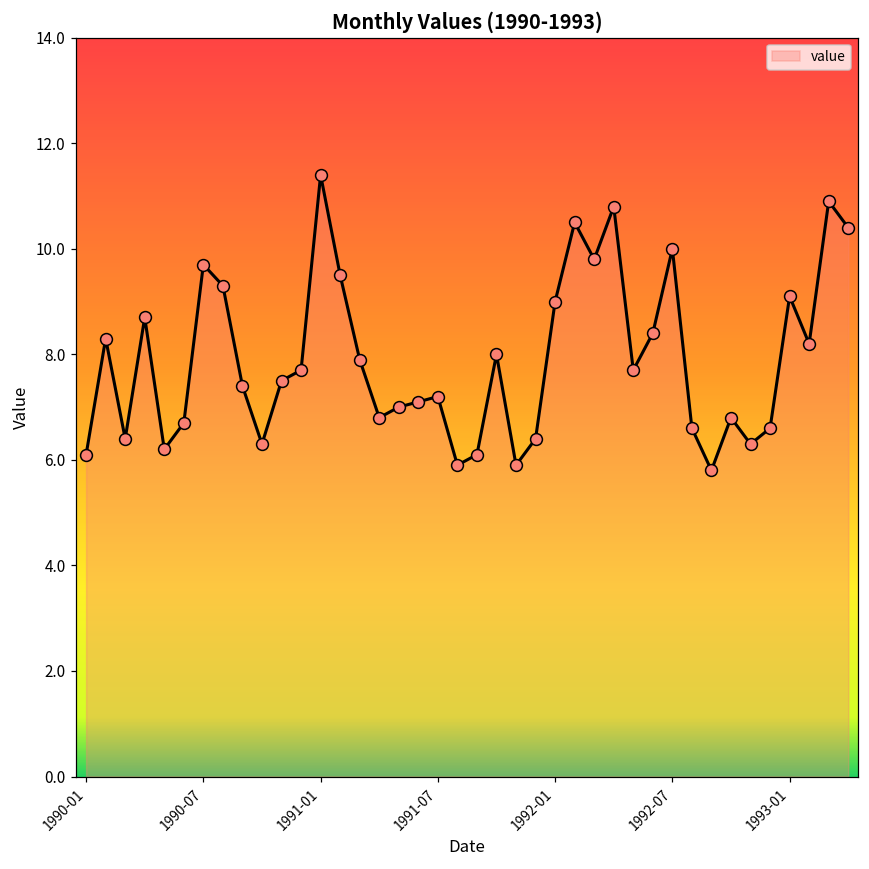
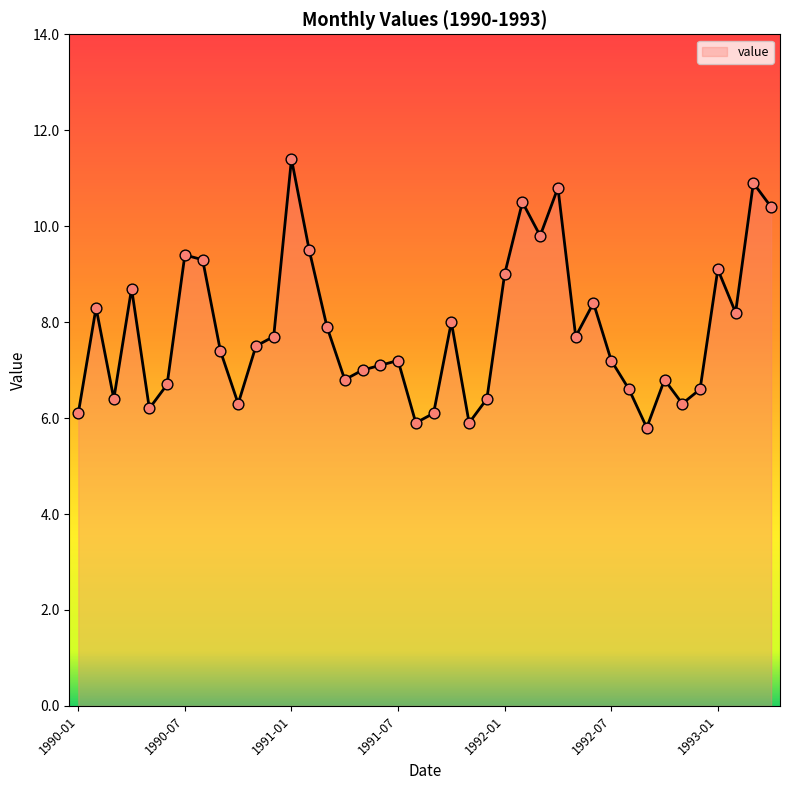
1990-07: 9.7 -> 9.4
1992-07: 10.0 -> 7.2
